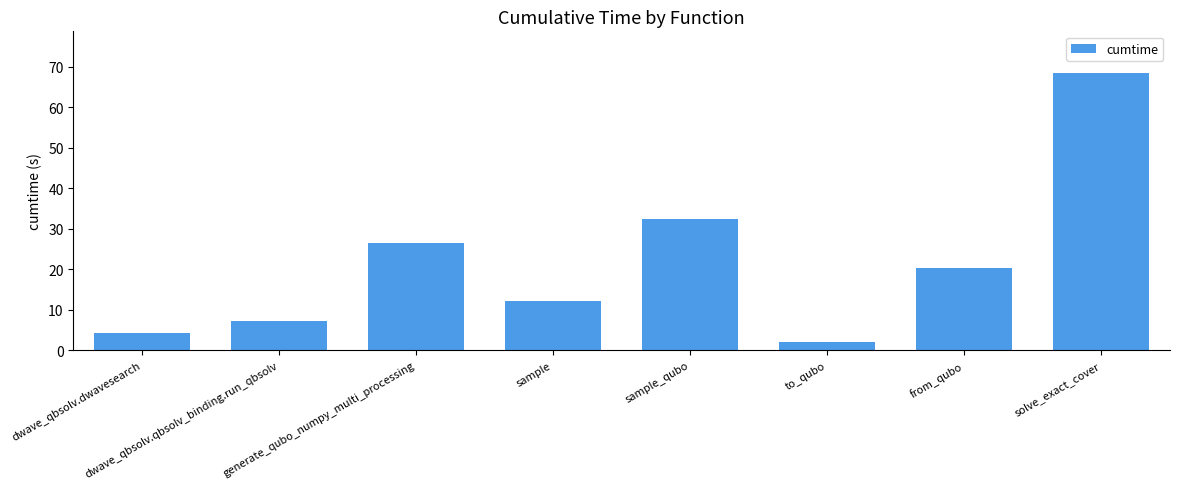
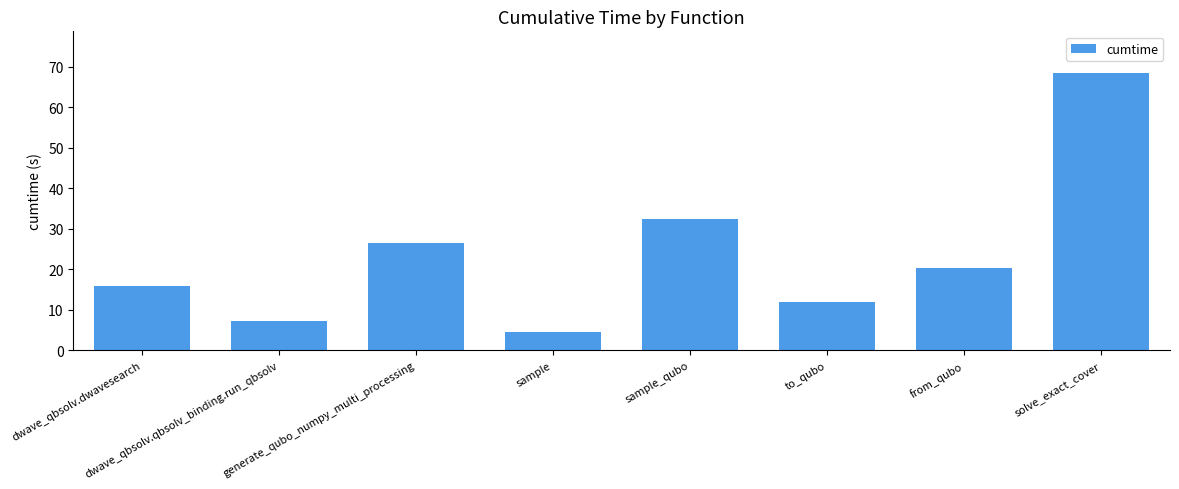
dwave_qbsolv.dwavesearch: 4 -> 16
sample: 12 -> 5
to_qubo: 2 -> 12
